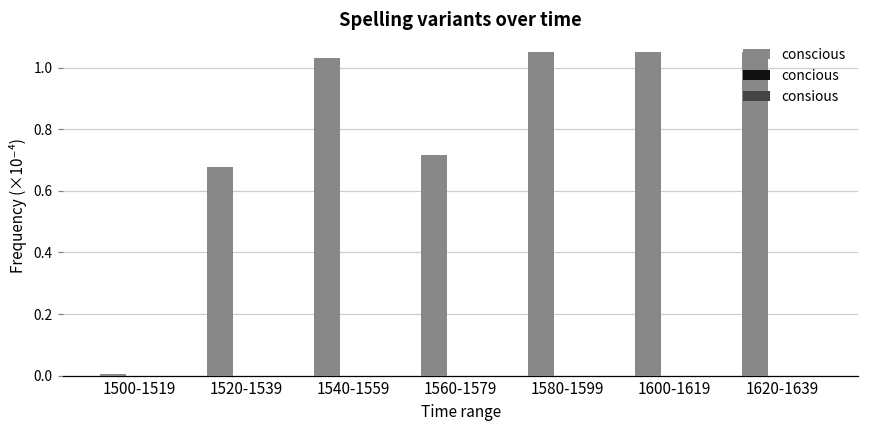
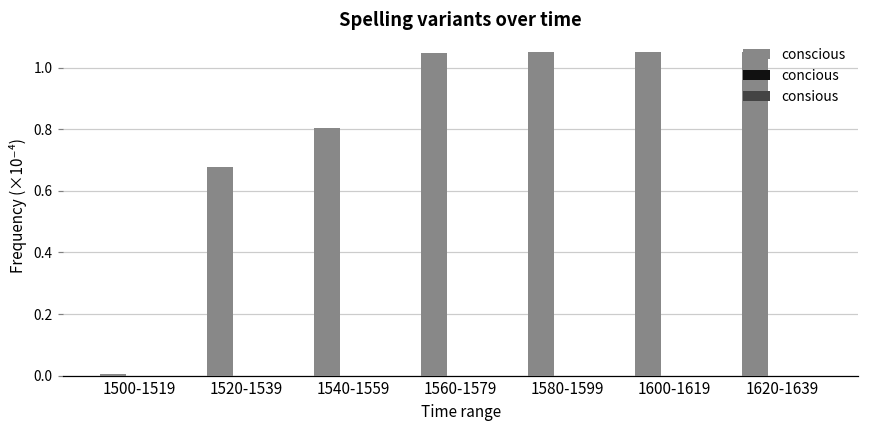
conscious, 1540-1559: 1.03 -> 0.80
conscious, 1560-1579: 0.72 -> 1.05
